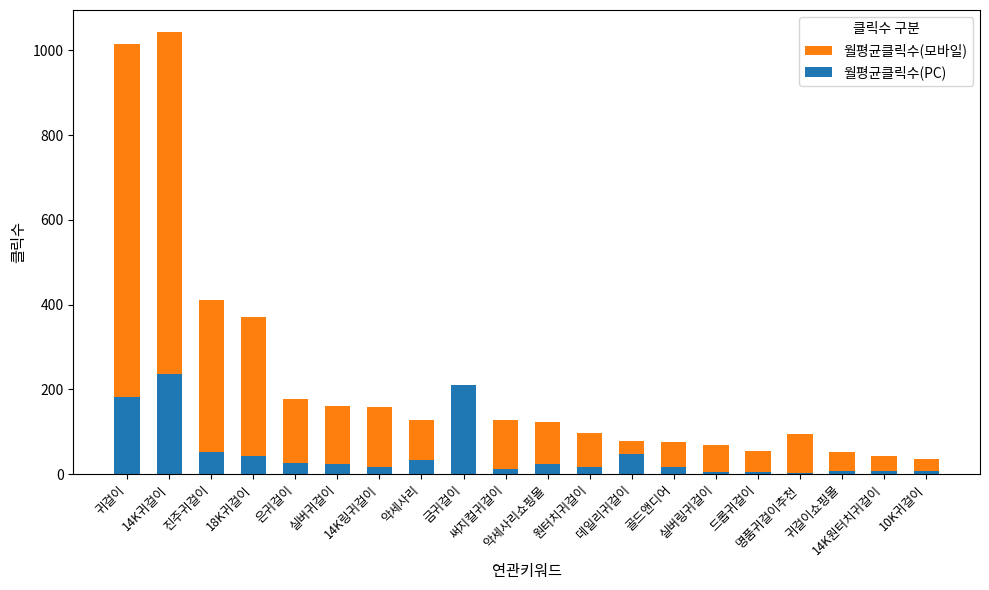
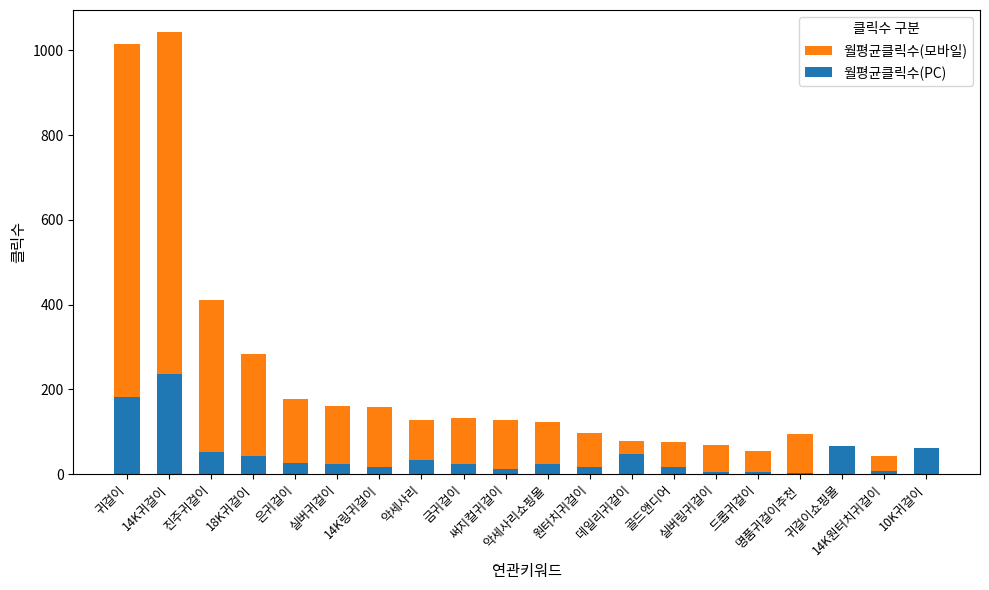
월평균클릭수(모바일), 18K귀걸이: 370 -> 280
월평균클릭수(PC), 금귀걸이: 210 -> 20
월평균클릭수(PC), 귀걸이쇼핑몰: 10 -> 70
월평균클릭수(PC), 10K귀걸이: 10 -> 60
